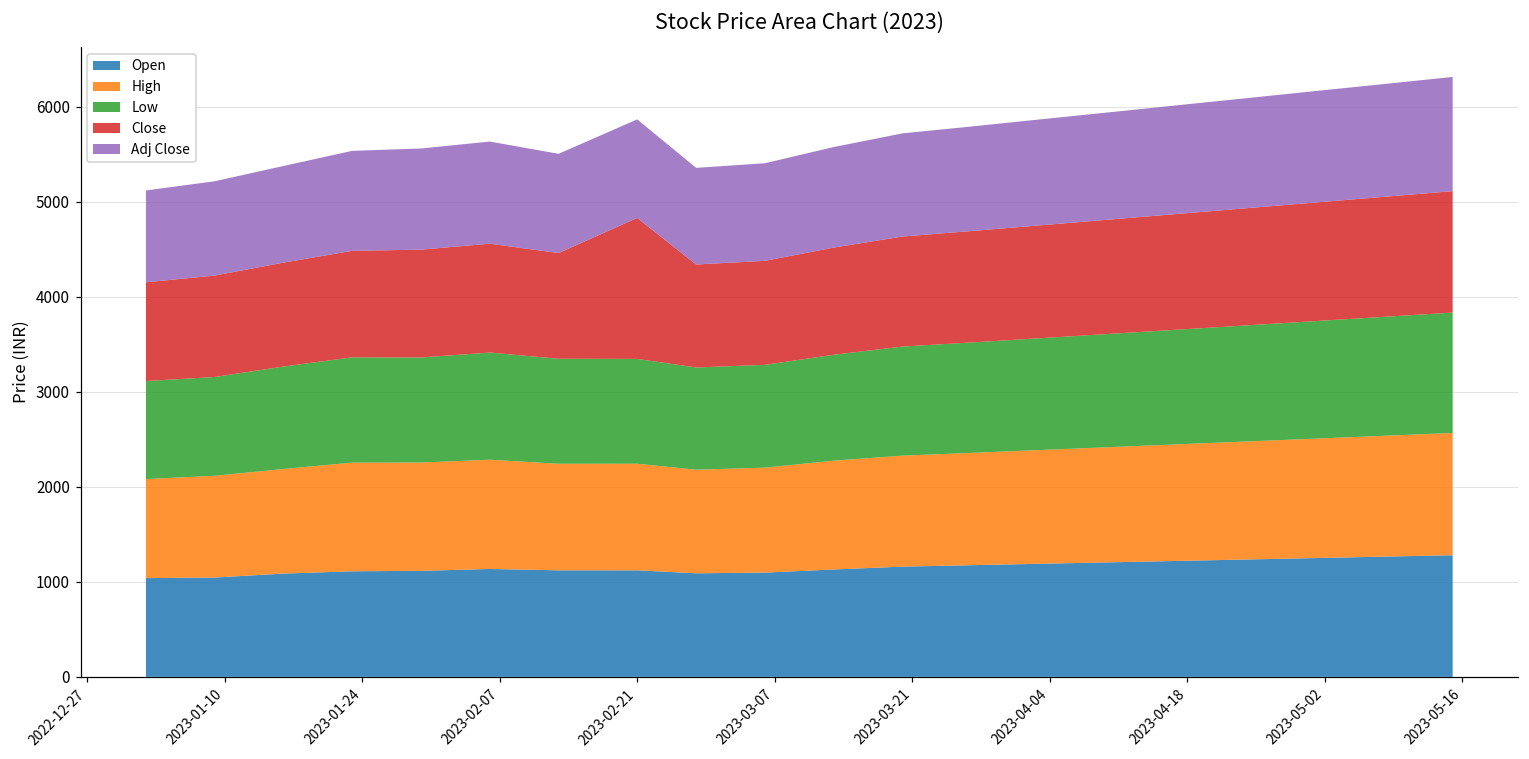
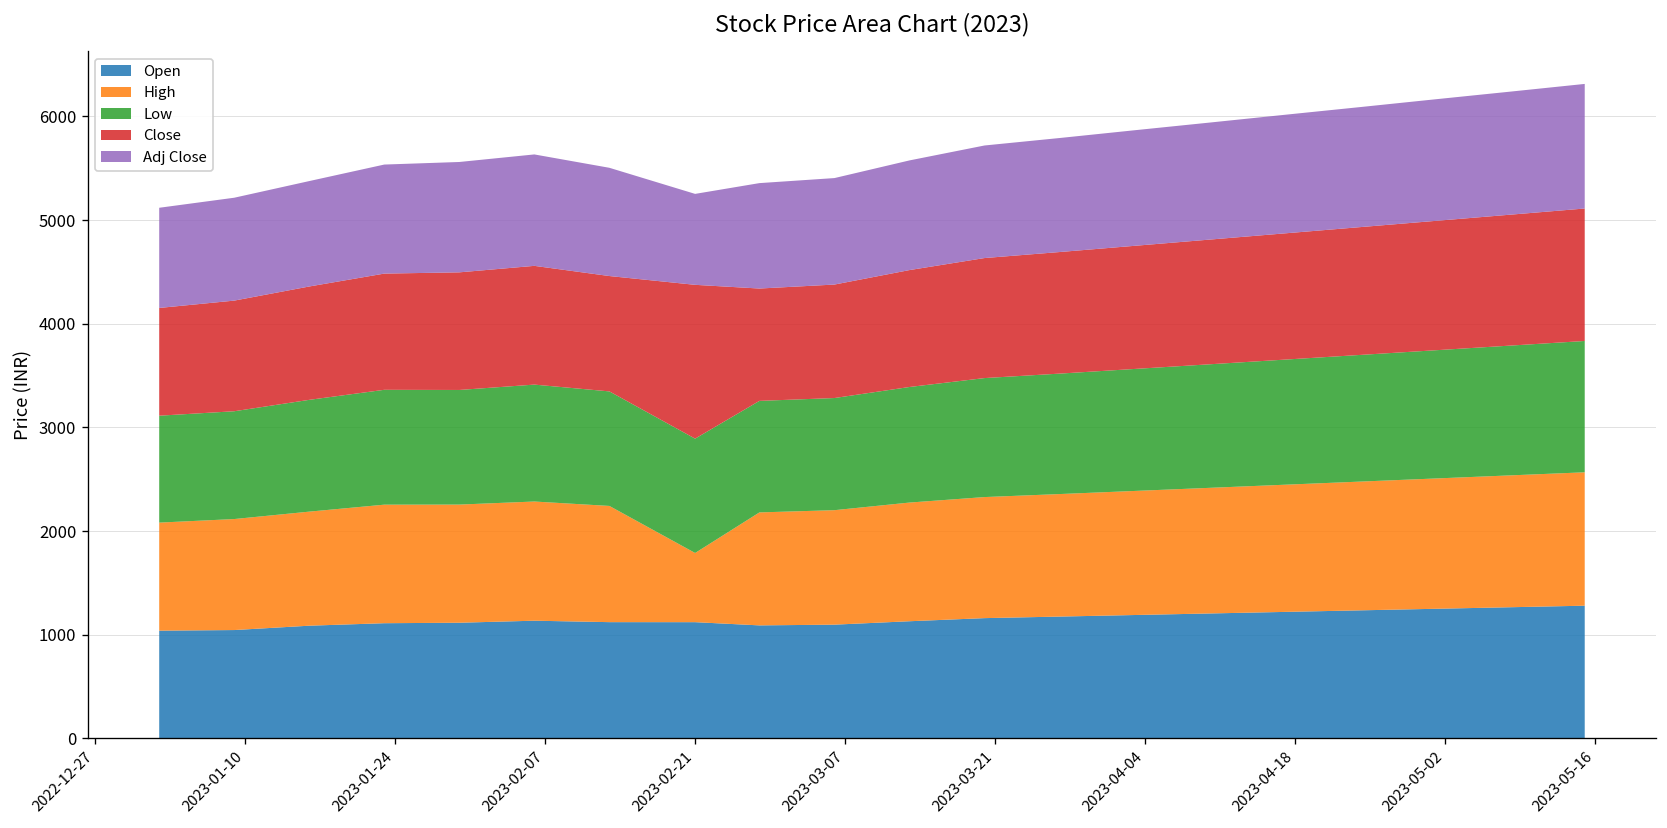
High, 2023-02-21: 1100 -> 700
Adj Close, 2023-02-21: 1000 -> 900
